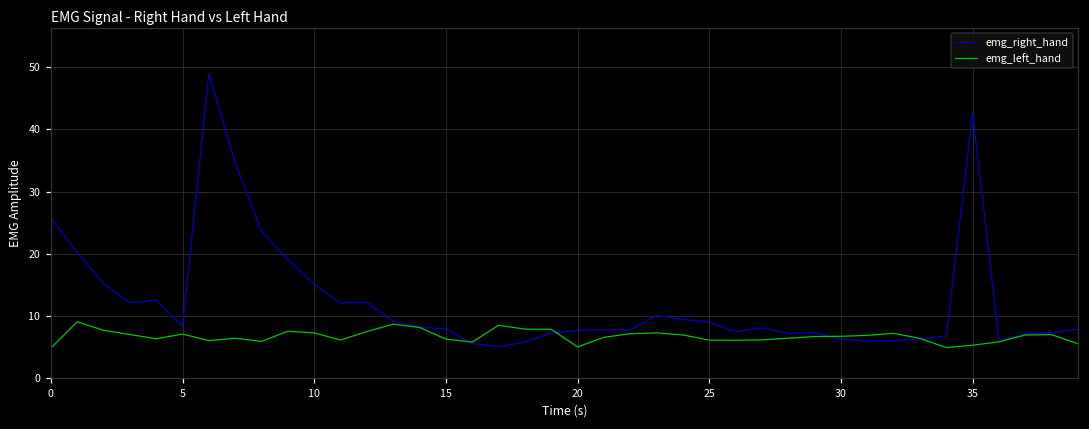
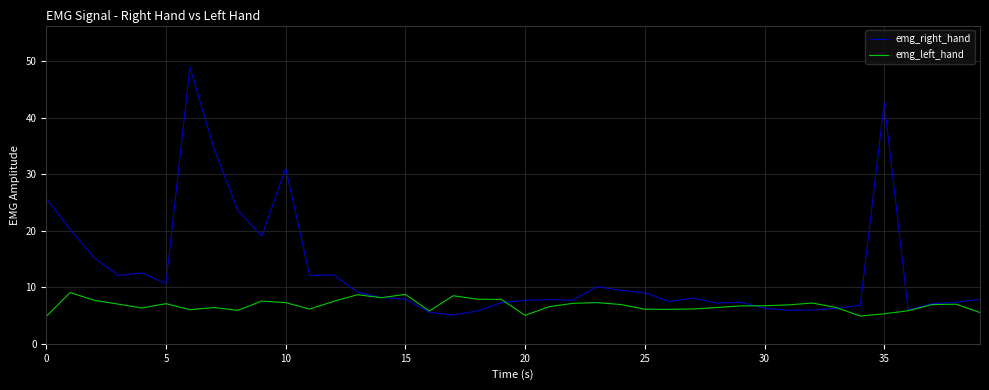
emg_right_hand, 5: 8 -> 11
emg_right_hand, 10: 15 -> 31
emg_left_hand, 15: 6 -> 9
